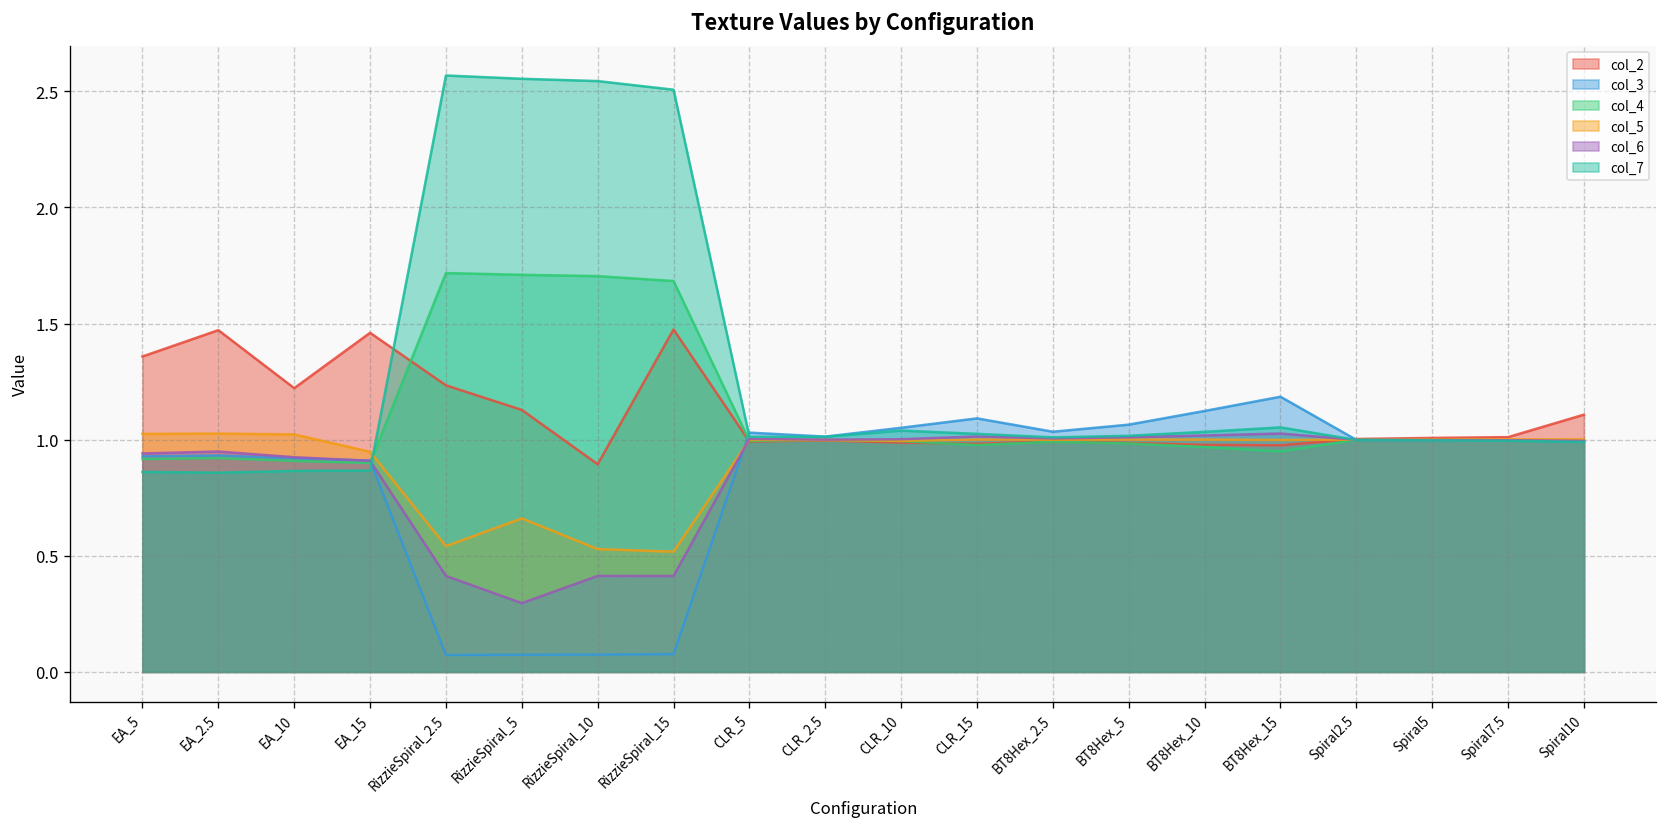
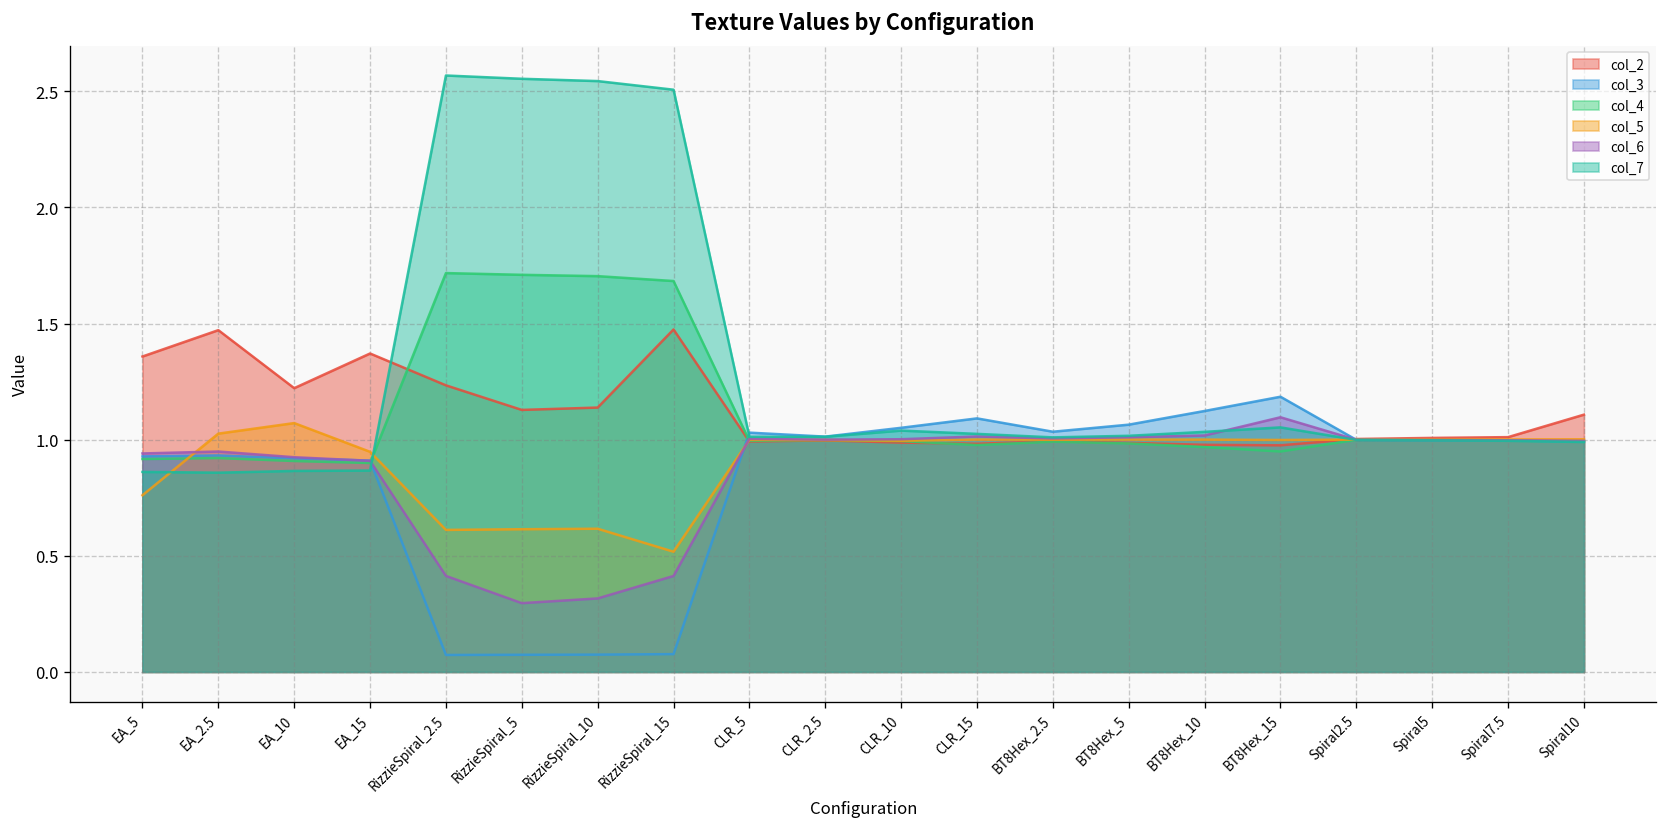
col_5, EA_5: 1.02 -> 0.76
col_5, EA_10: 1.02 -> 1.07
col_2, EA_15: 1.46 -> 1.37
col_5, RizzieSpiral_2.5: 0.54 -> 0.61
col_5, RizzieSpiral_5: 0.66 -> 0.61
col_2, RizzieSpiral_10: 0.89 -> 1.14
col_5, RizzieSpiral_10: 0.53 -> 0.62
col_6, RizzieSpiral_10: 0.41 -> 0.32
col_6, BT8Hex_15: 1.03 -> 1.10
